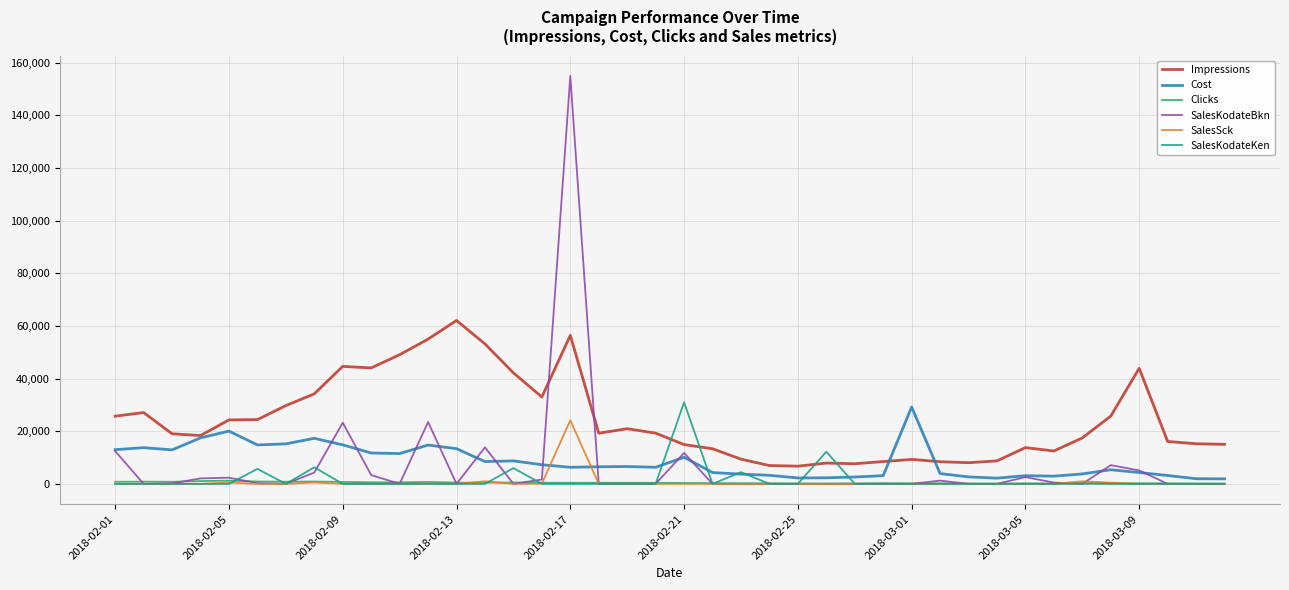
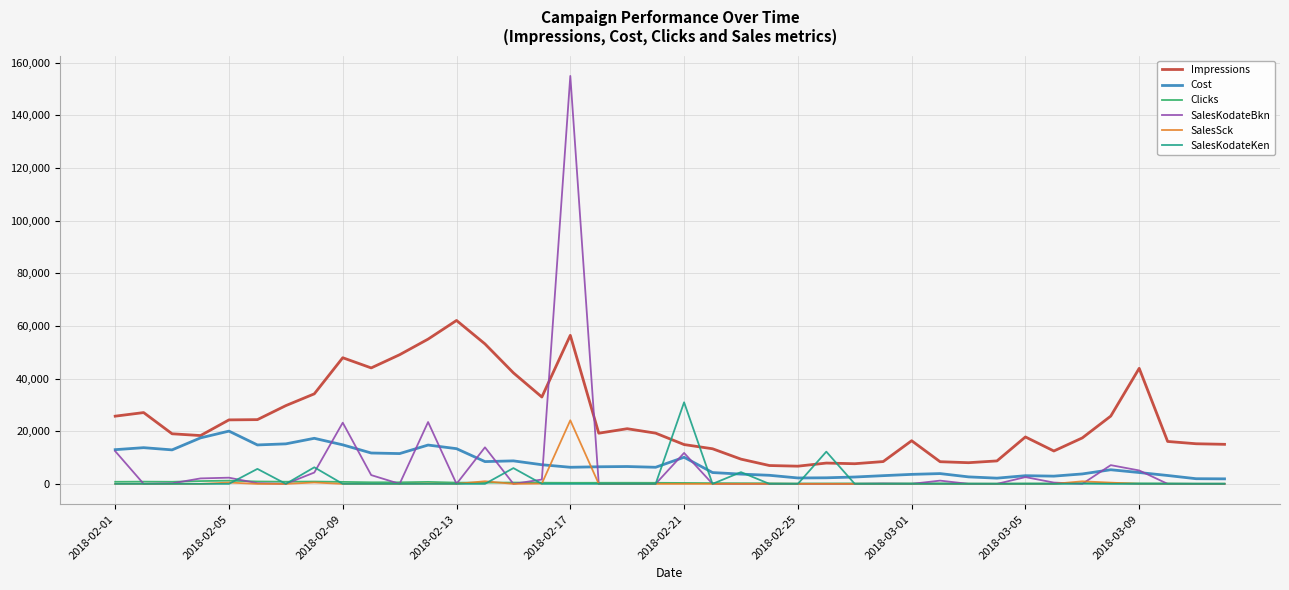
Impressions, 2018-02-09: 45,000 -> 48,000
Impressions, 2018-03-01: 9,000 -> 16,000
Cost, 2018-03-01: 29,000 -> 4,000
Impressions, 2018-03-05: 14,000 -> 18,000
